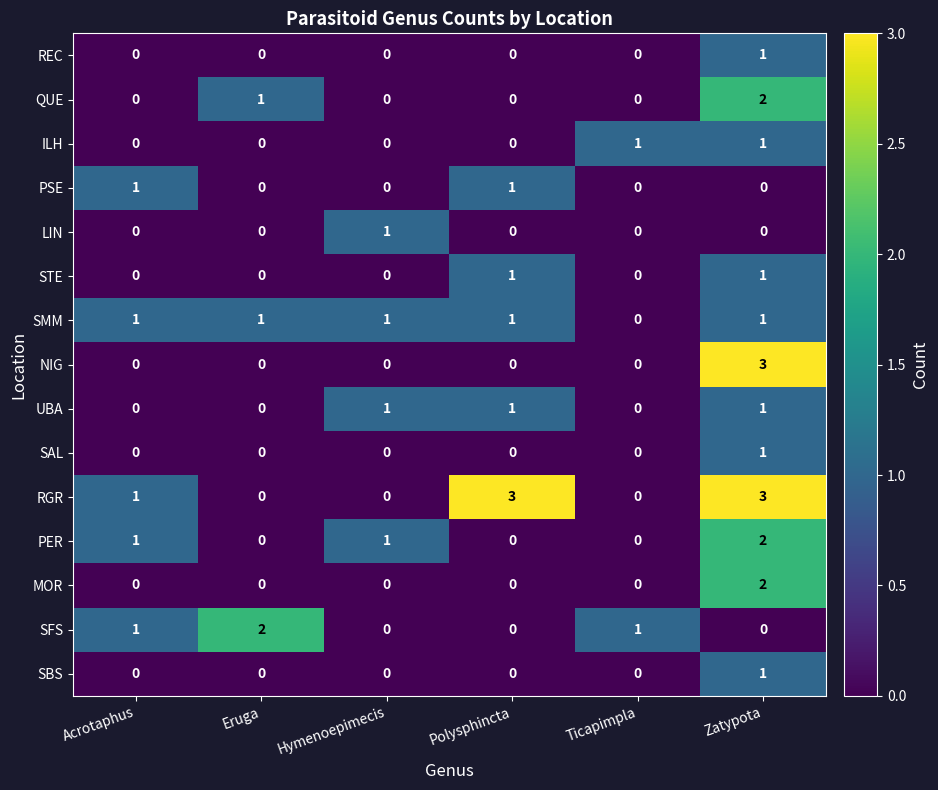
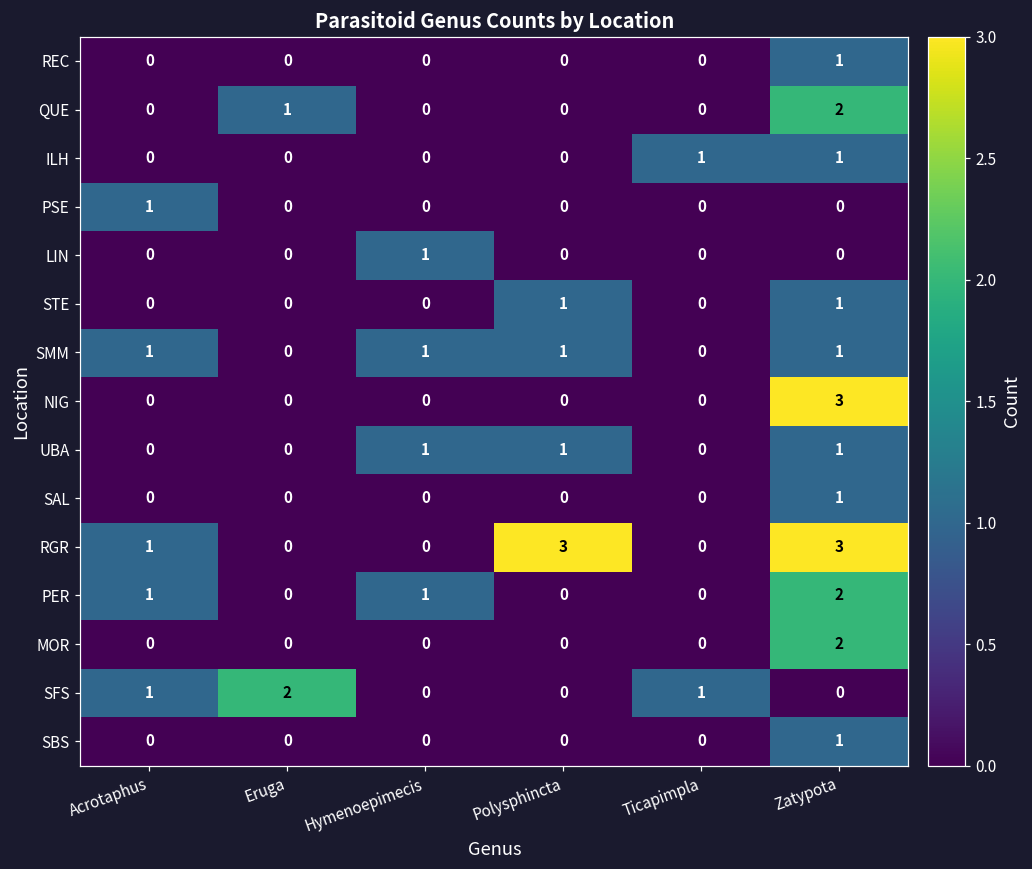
PSE, Polysphincta: 1 -> 0
SMM, Eruga: 1 -> 0
